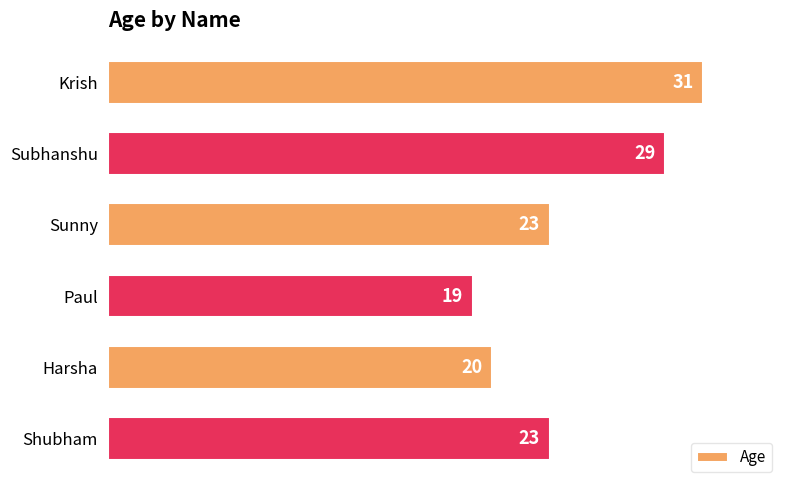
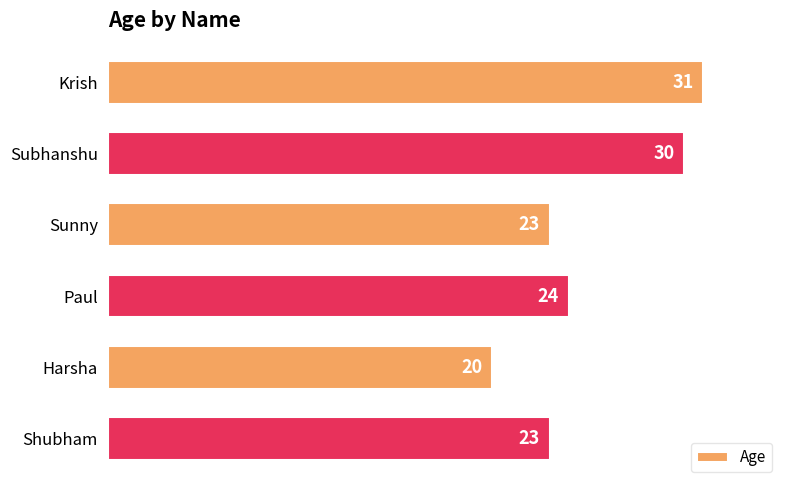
Subhanshu: 29 -> 30
Paul: 19 -> 24
